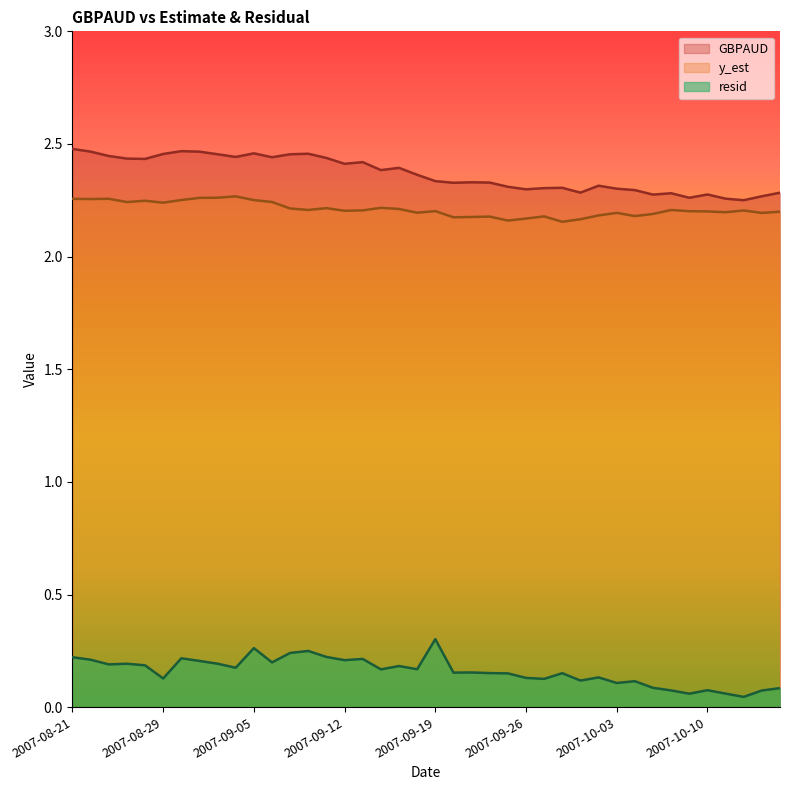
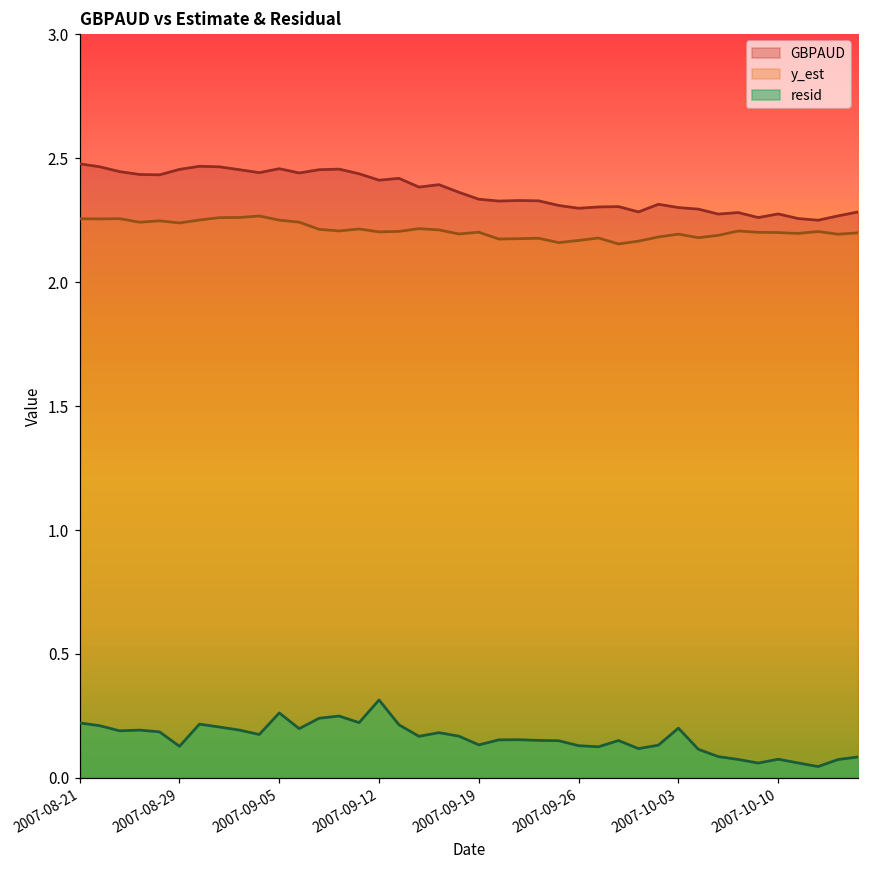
resid, 2007-09-12: 0.21 -> 0.31
resid, 2007-09-19: 0.30 -> 0.13
resid, 2007-10-03: 0.11 -> 0.20
